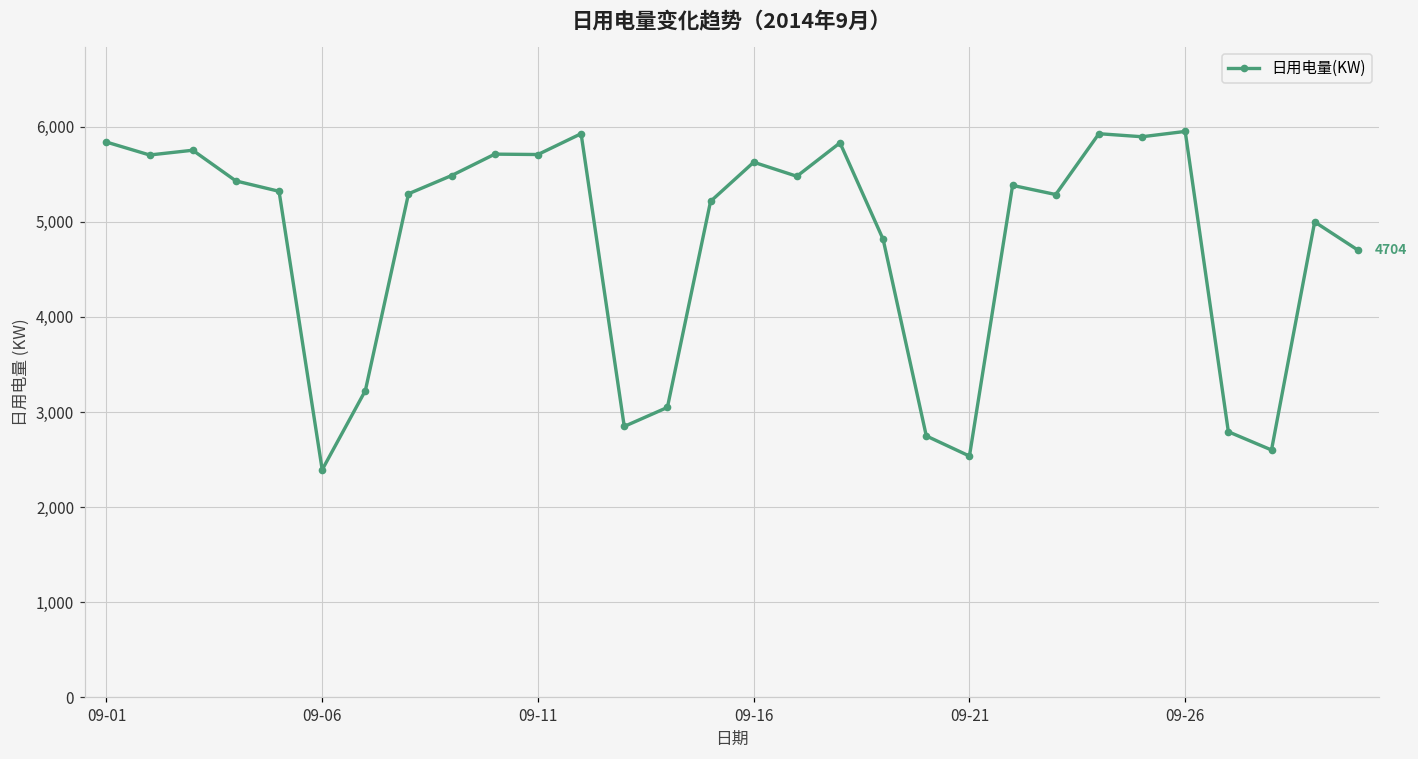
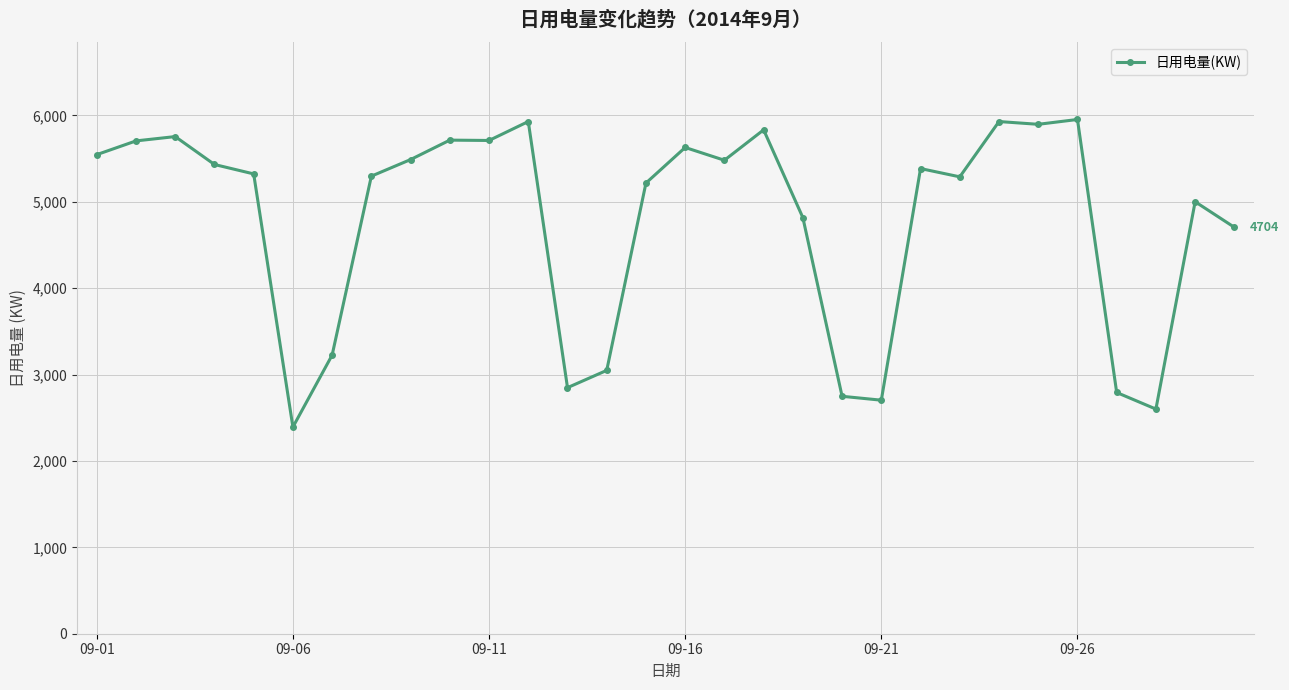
09-01: 5,800 -> 5,500
09-21: 2,500 -> 2,700
